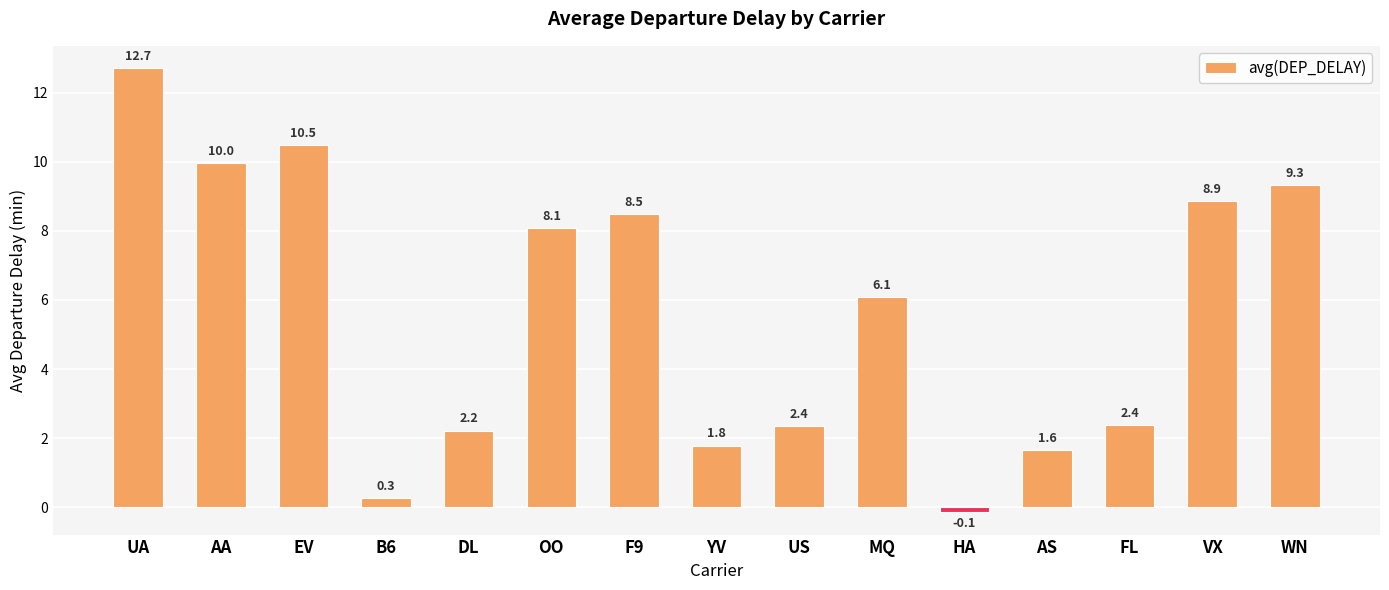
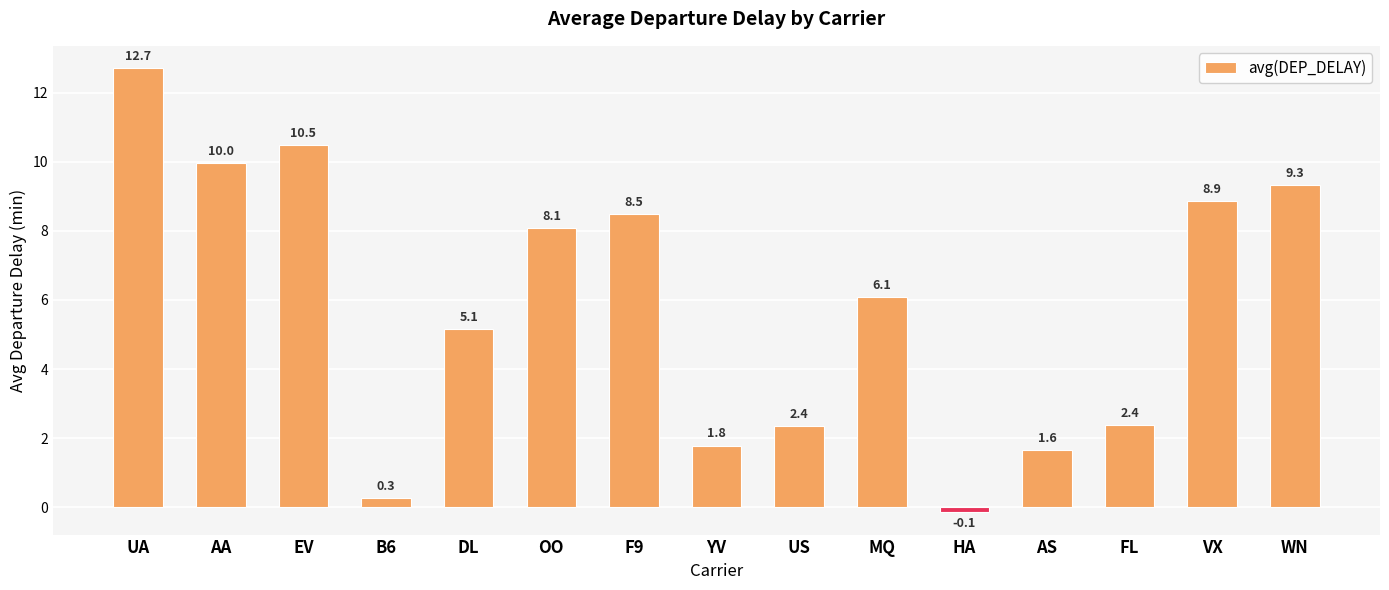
DL: 2.2 -> 5.1
